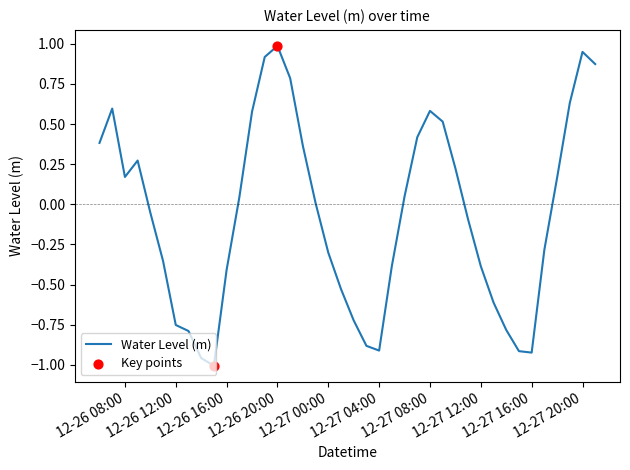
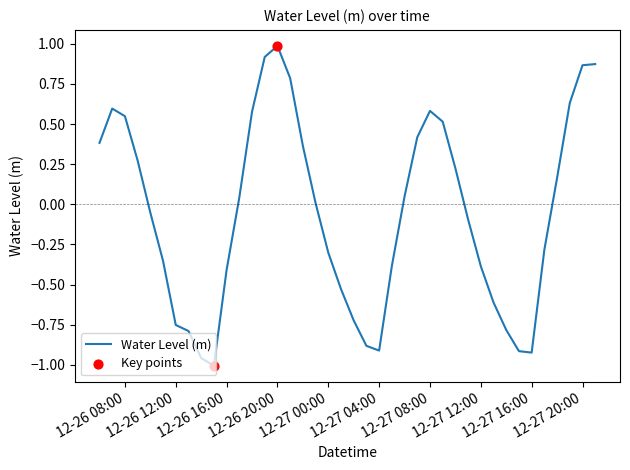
Water Level (m), 12-26 08:00: 0.17 -> 0.55
Water Level (m), 12-27 20:00: 0.95 -> 0.87
